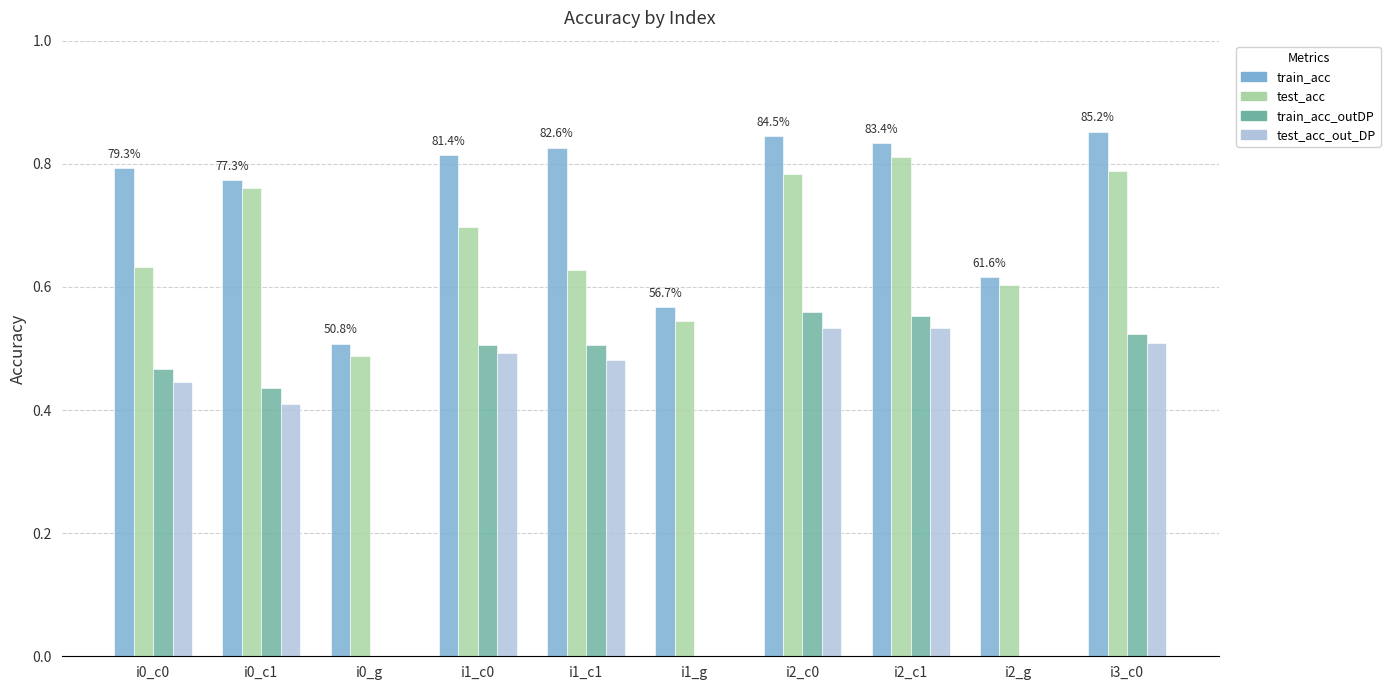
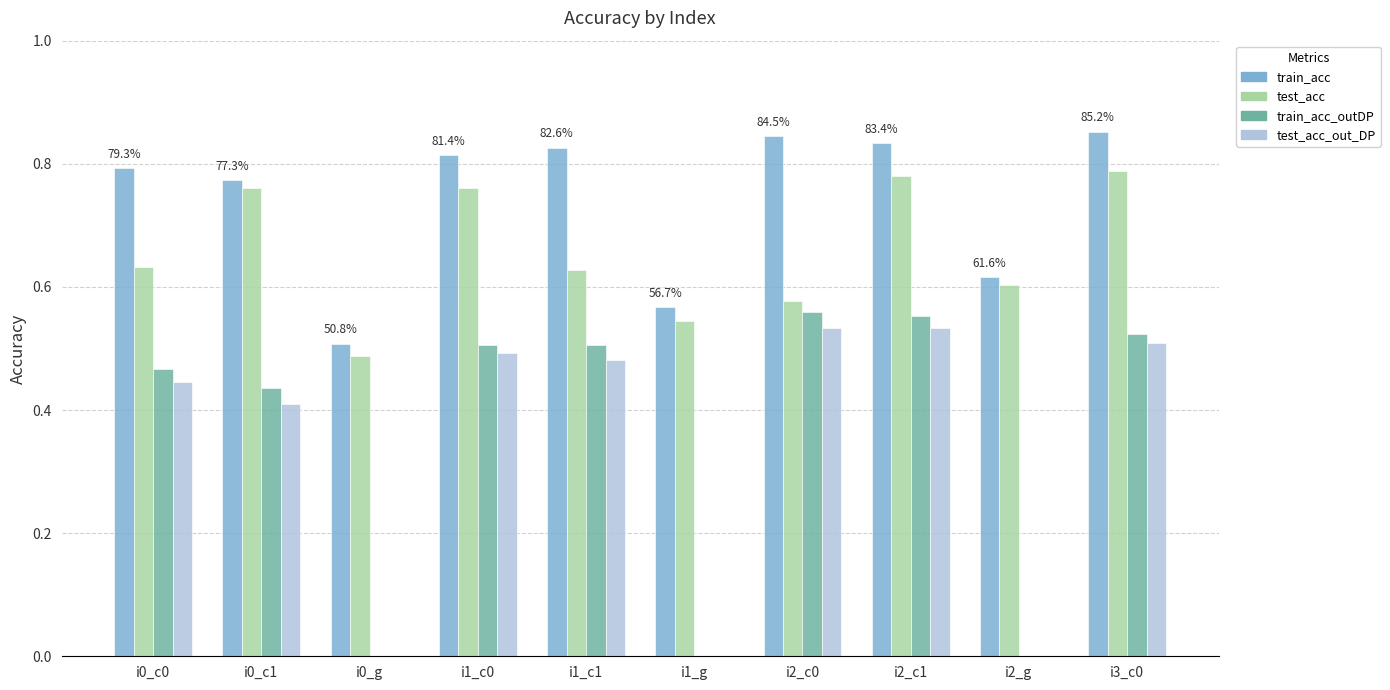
test_acc, i1_c0: 0.70 -> 0.76
test_acc, i2_c0: 0.78 -> 0.58
test_acc, i2_c1: 0.81 -> 0.78
